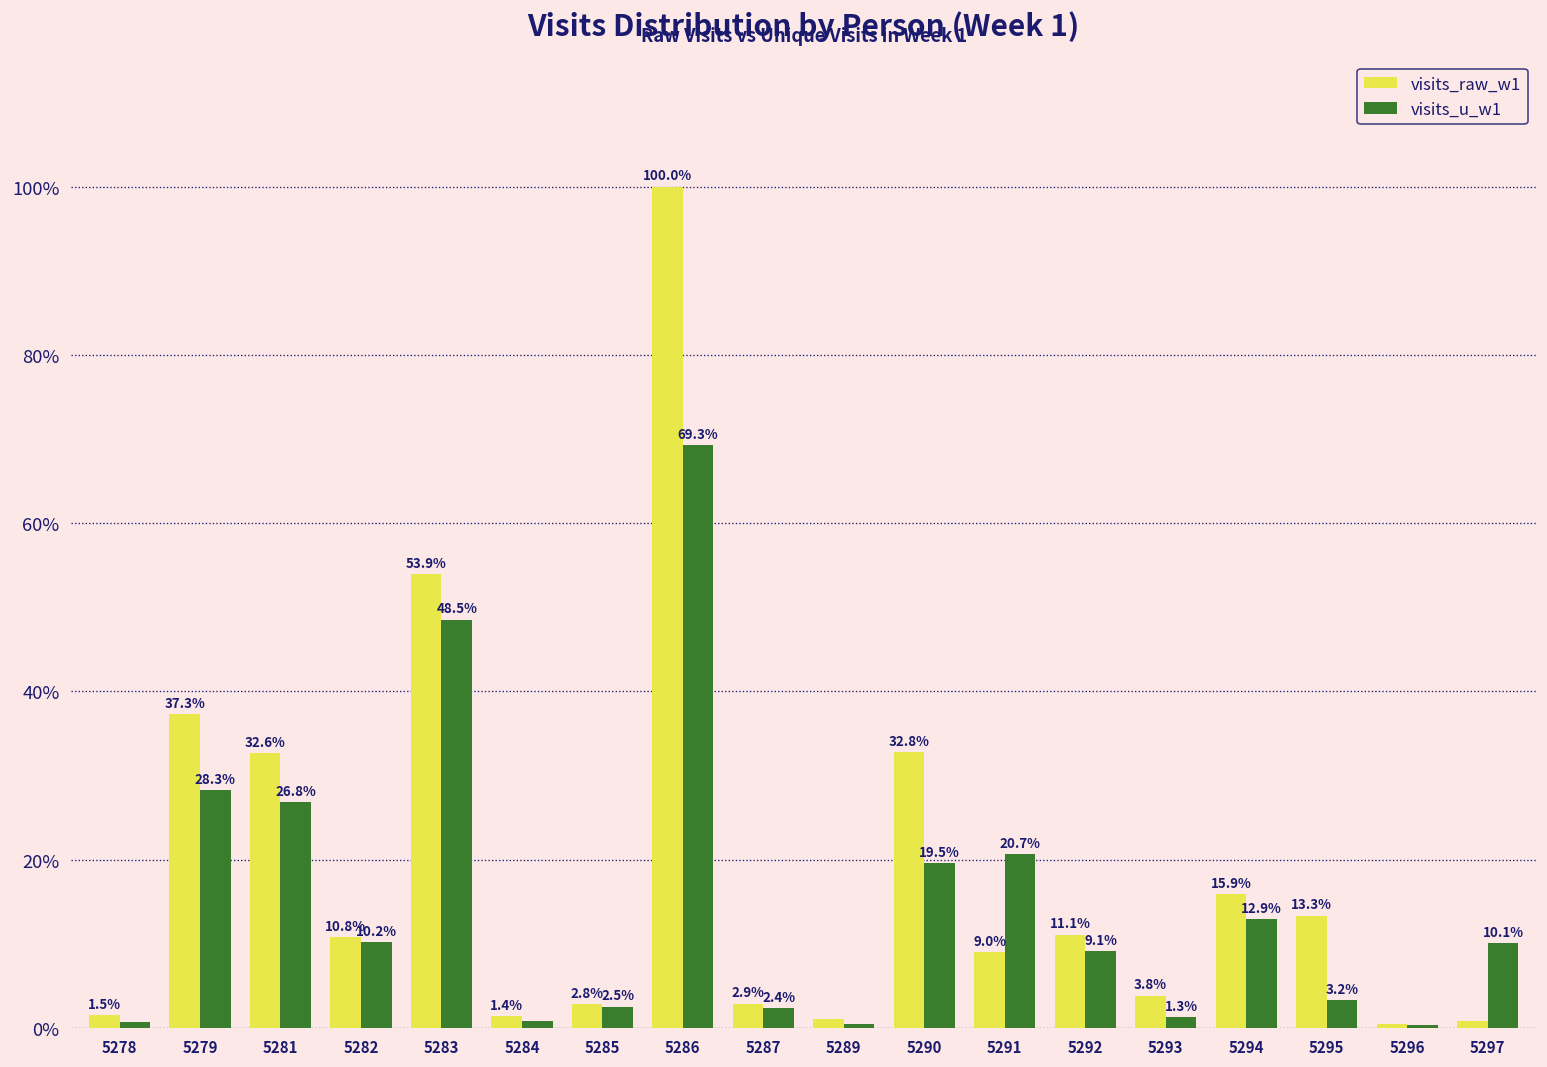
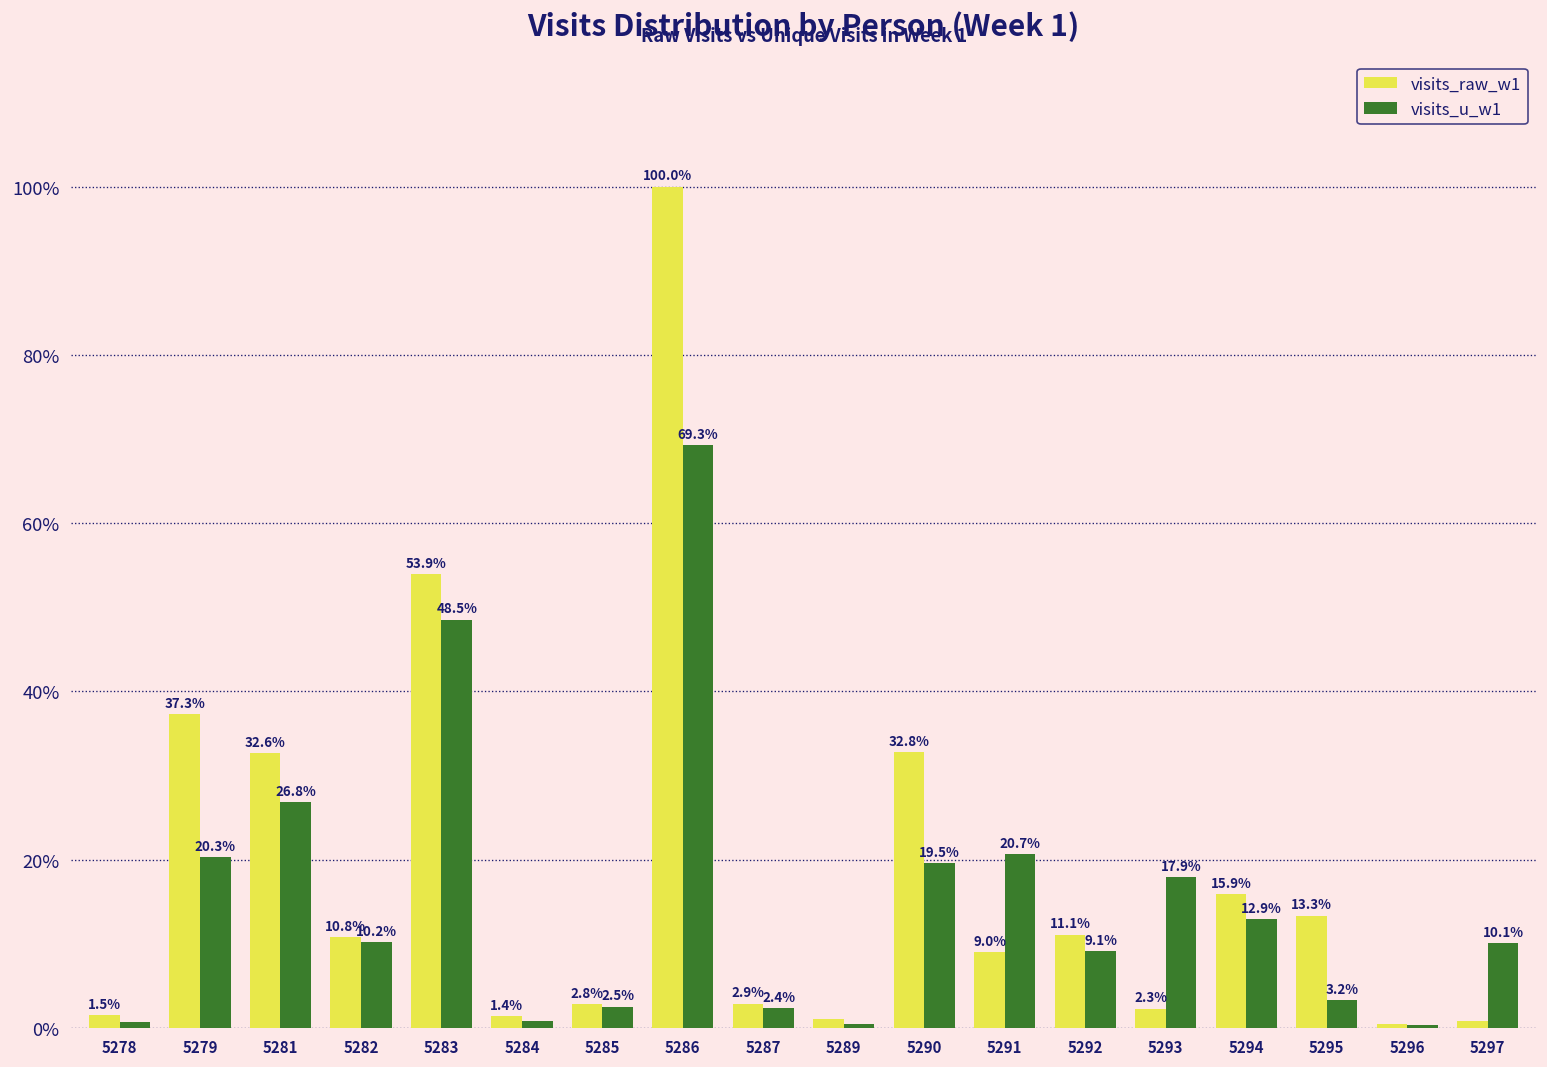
visits_u_w1, 5279: 28.3% -> 20.3%
visits_raw_w1, 5293: 3.8% -> 2.3%
visits_u_w1, 5293: 1.3% -> 17.9%
